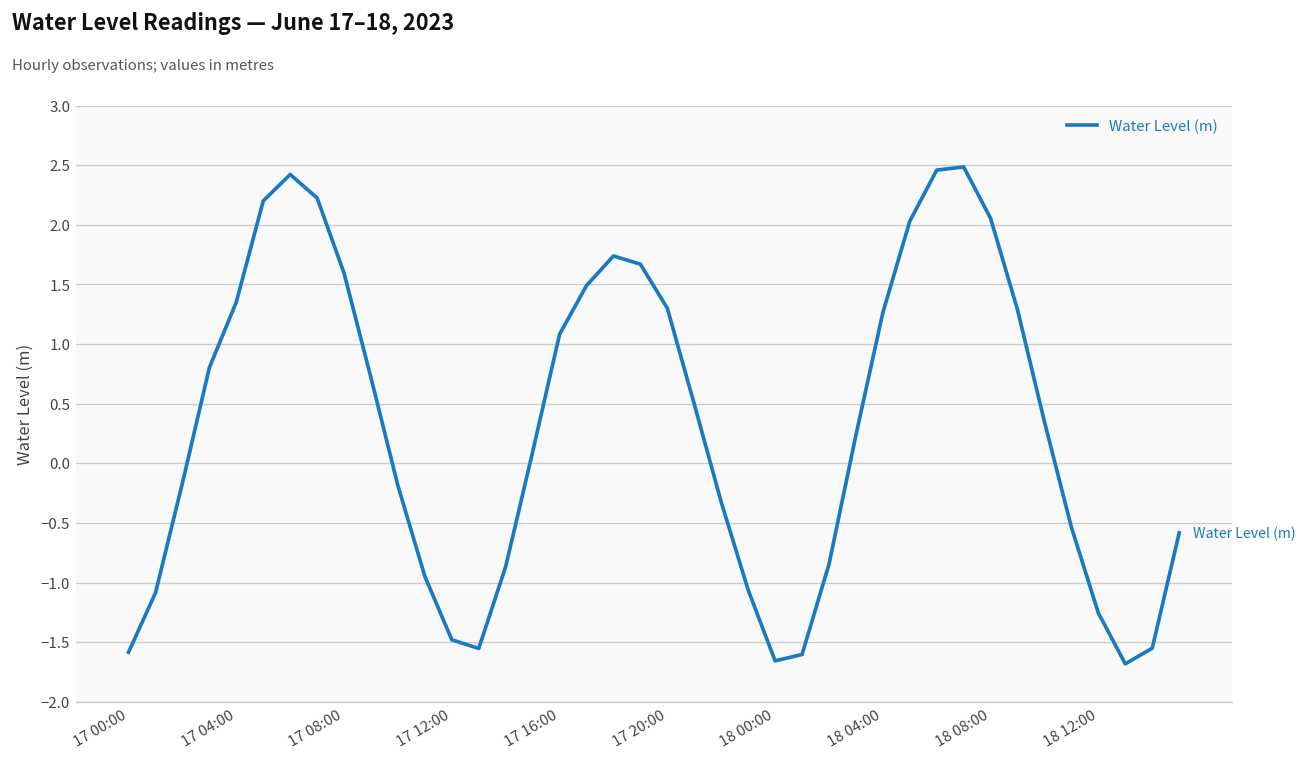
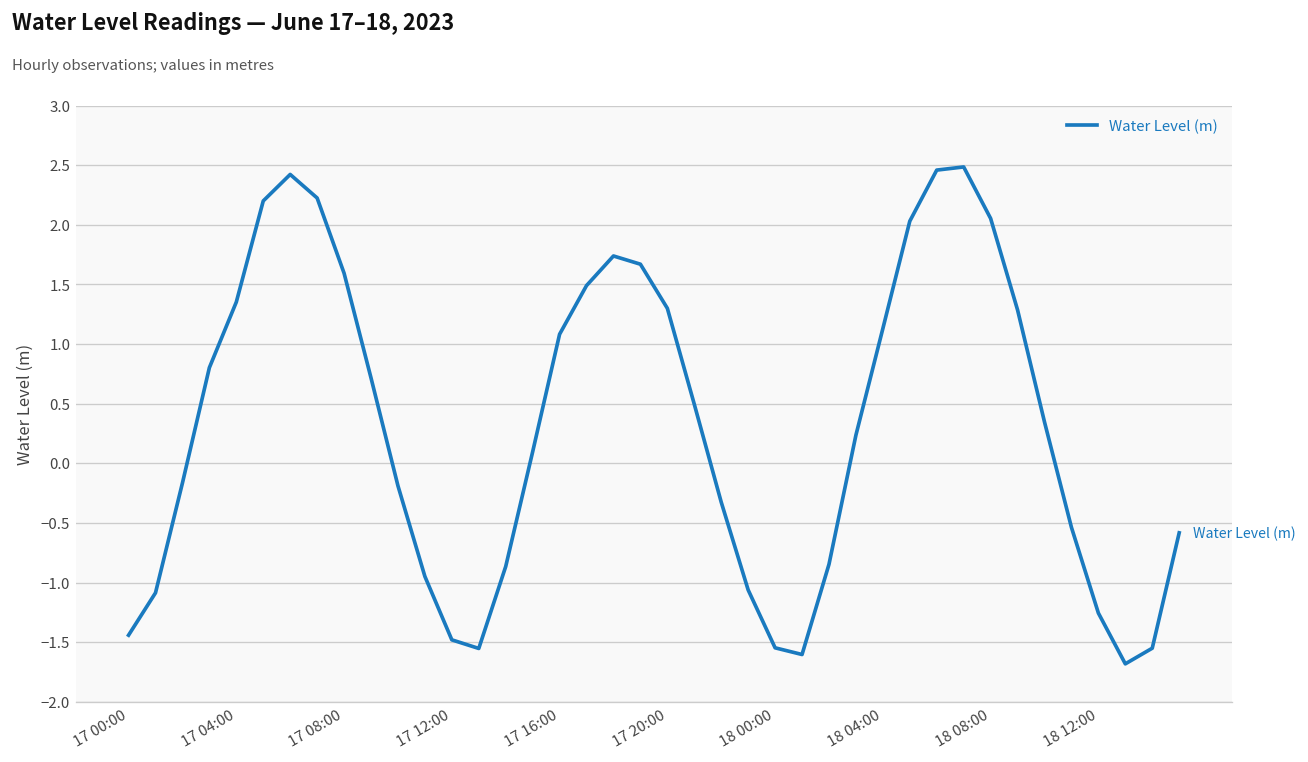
17 00:00: -1.6 -> -1.4
18 00:00: -1.7 -> -1.5
18 04:00: 1.3 -> 1.1
